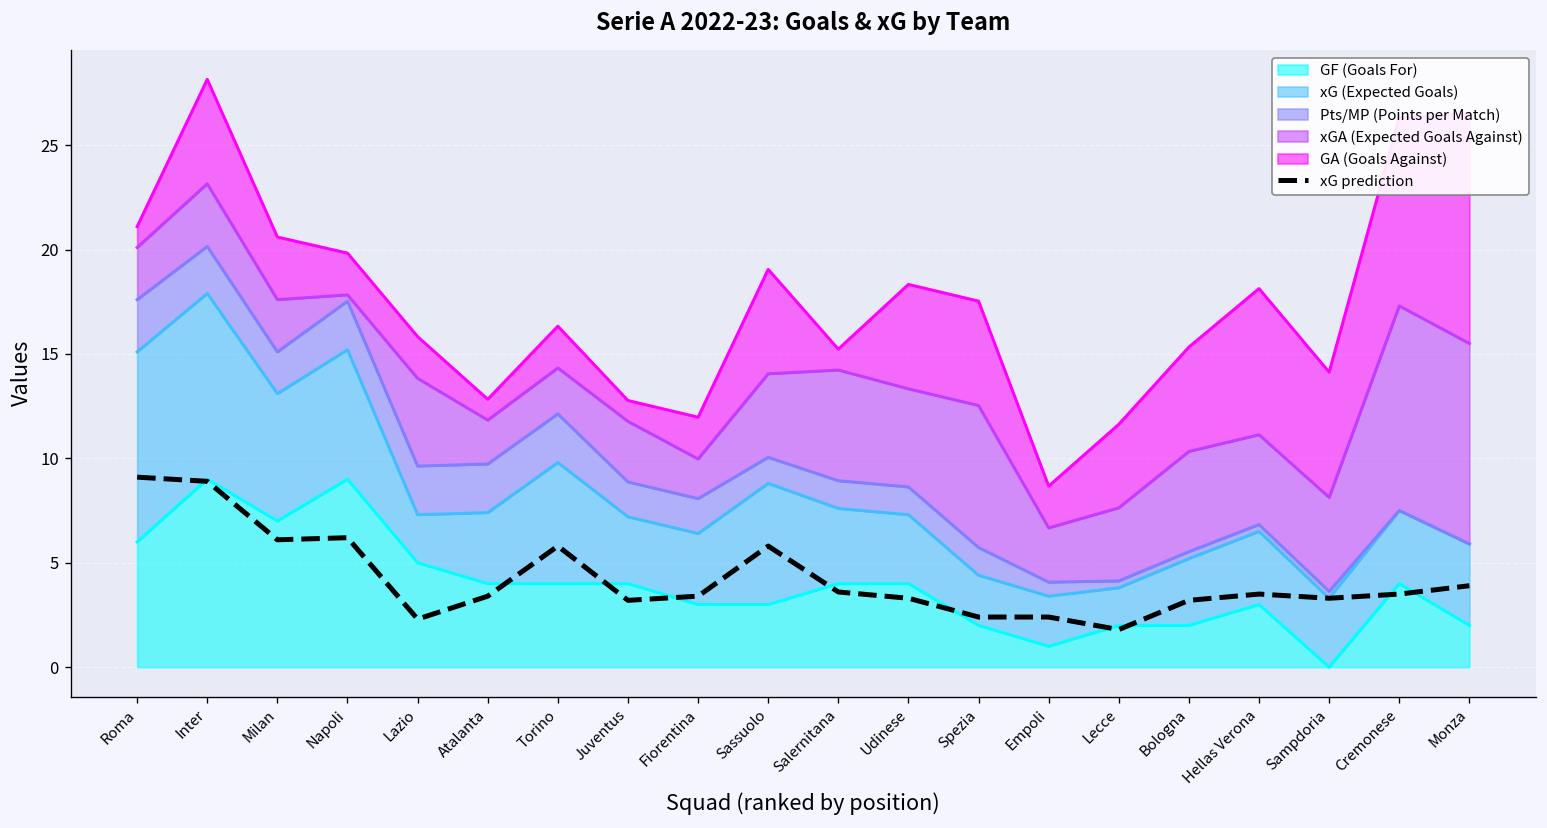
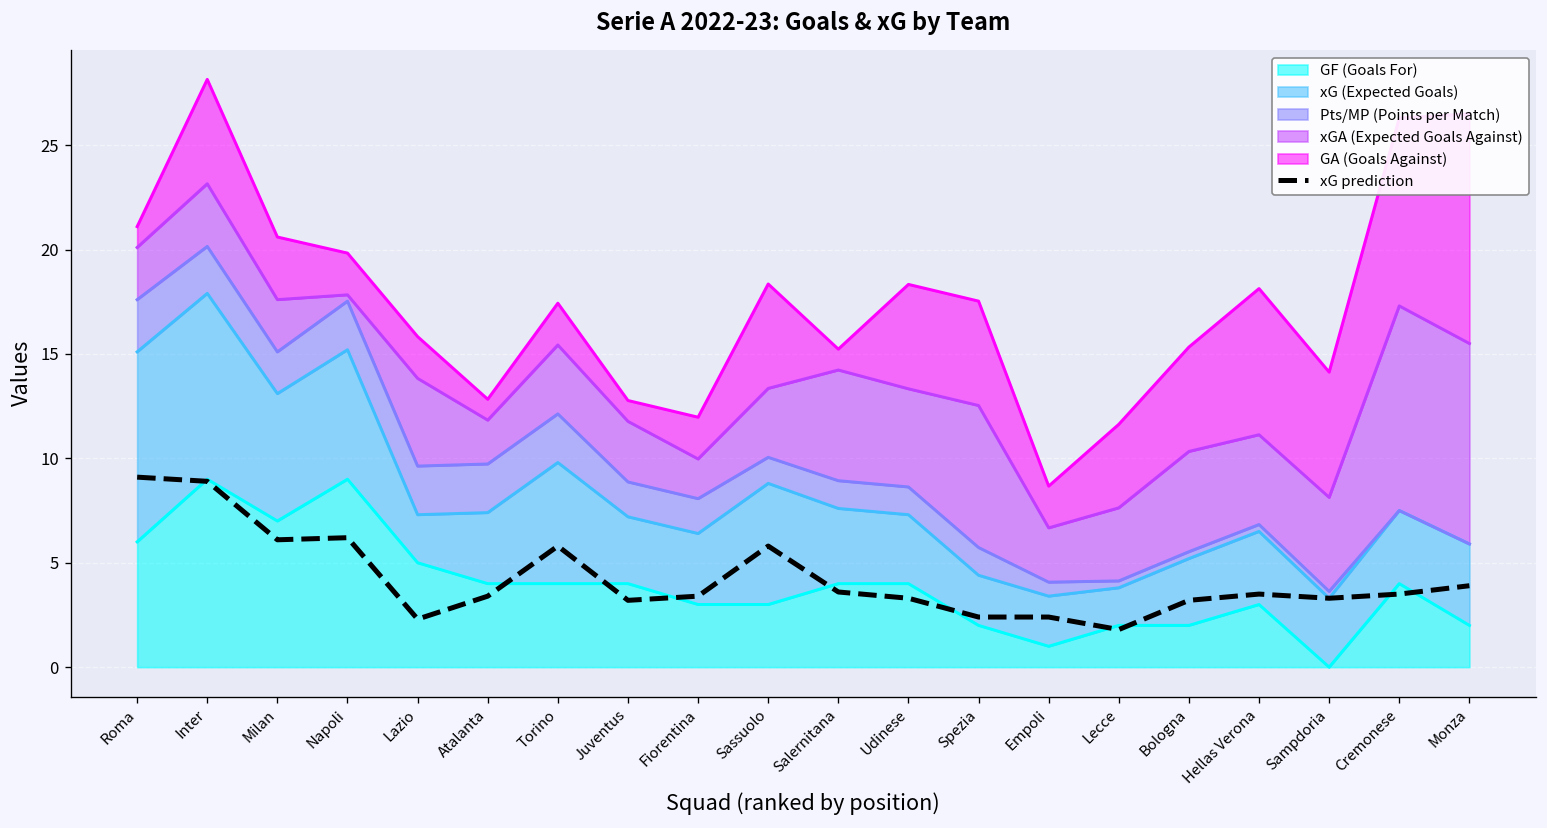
xGA (Expected Goals Against), Torino: 2.2 -> 3.3
xGA (Expected Goals Against), Sassuolo: 4.0 -> 3.3
